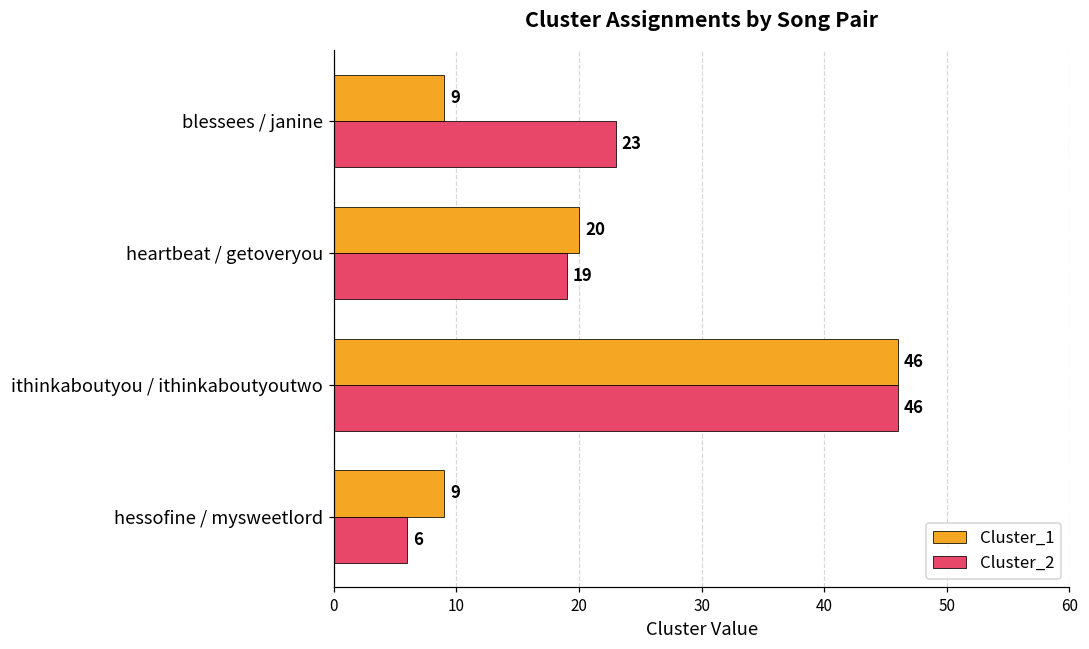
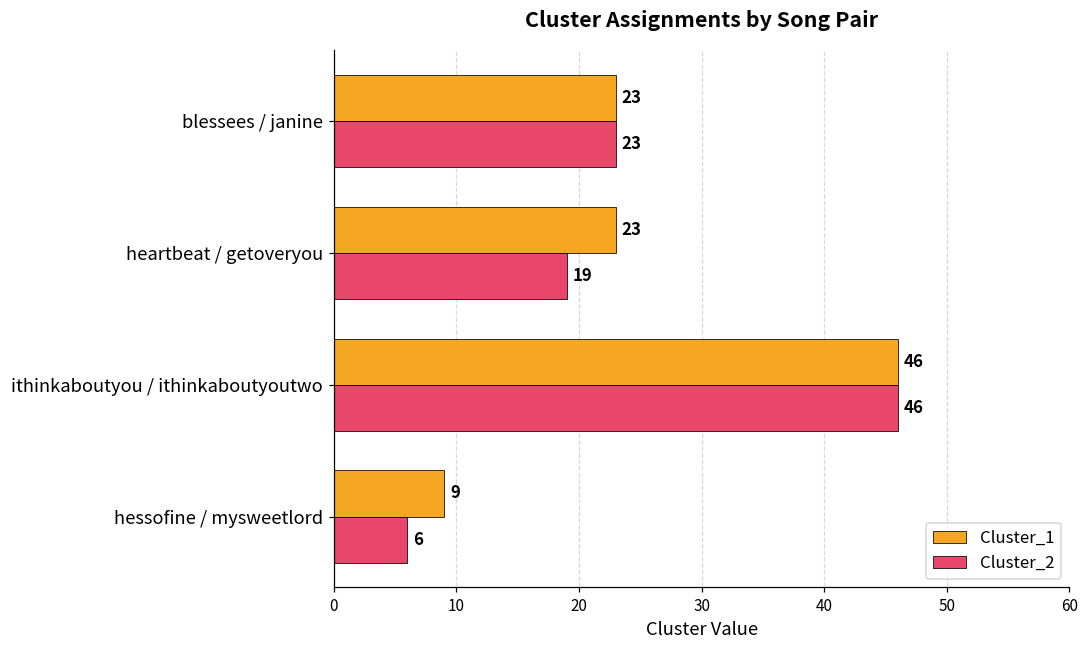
Cluster_1, blessees / janine: 9 -> 23
Cluster_1, heartbeat / getoveryou: 20 -> 23
